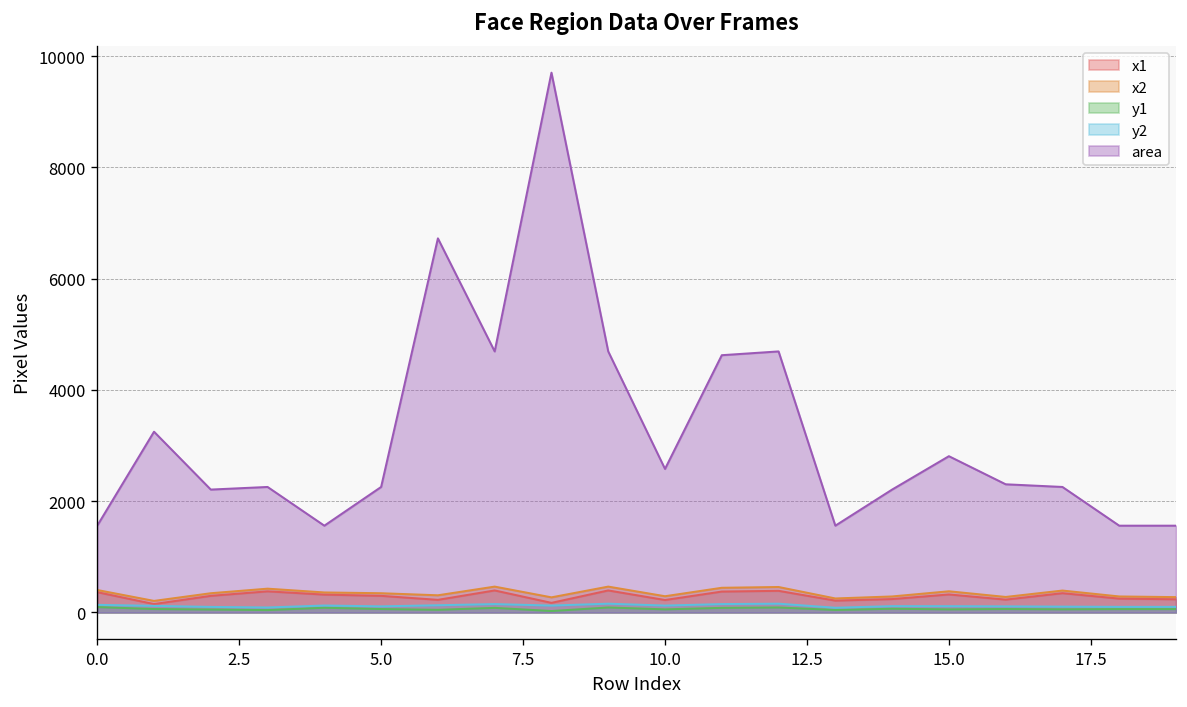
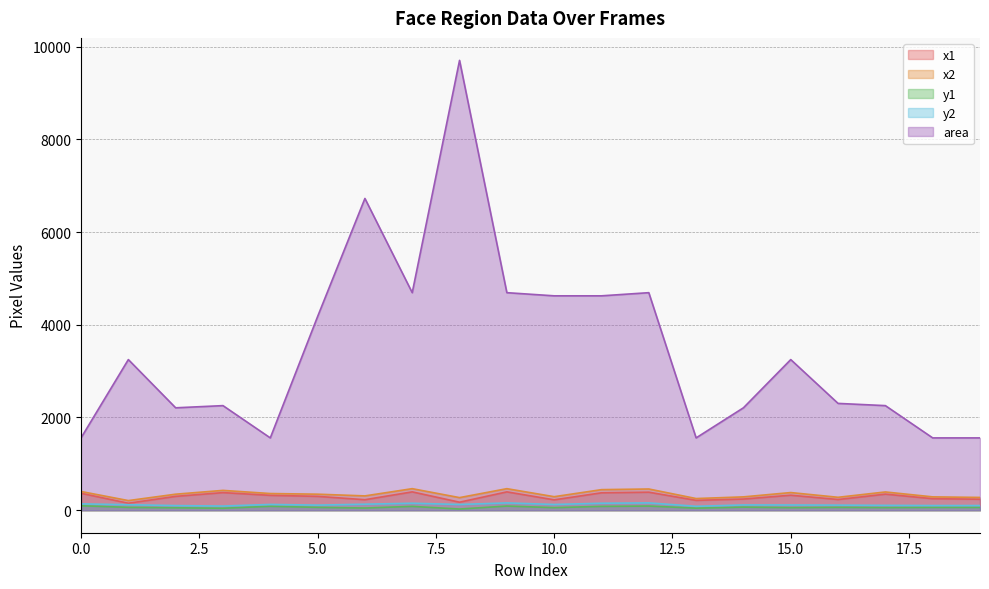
area, 5.0: 2300 -> 4200
area, 10.0: 2600 -> 4600
area, 15.0: 2800 -> 3200
